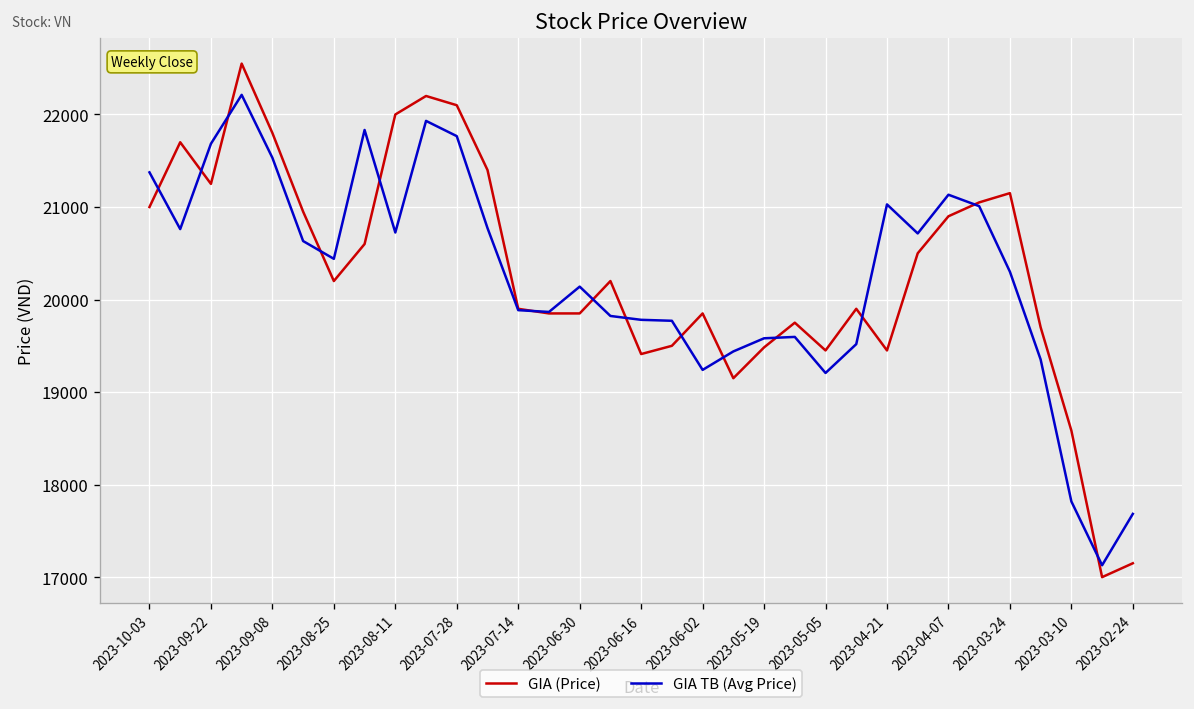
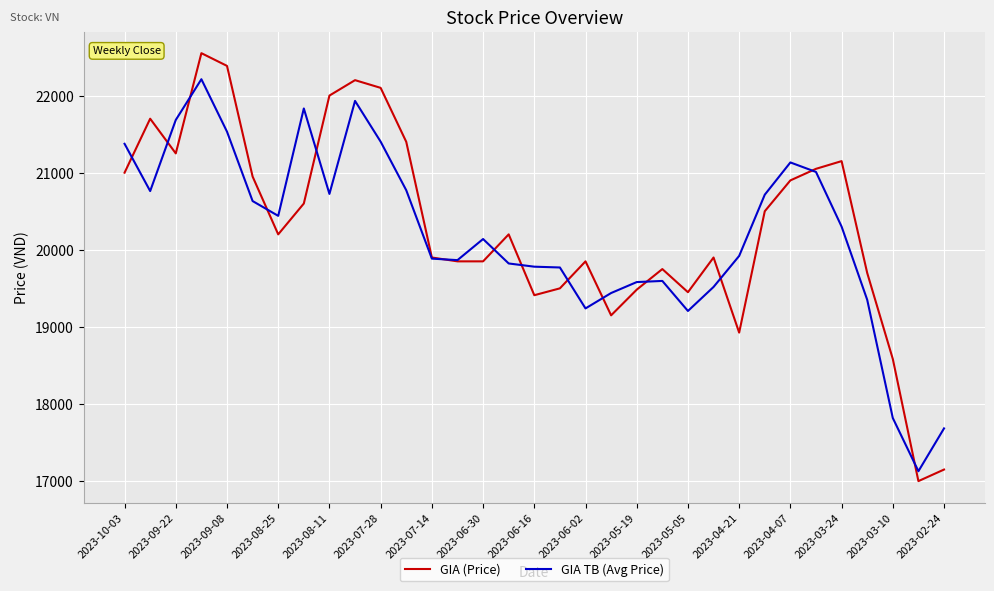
GIA (Price), 2023-09-08: 21800 -> 22400
GIA TB (Avg Price), 2023-07-28: 21800 -> 21400
GIA (Price), 2023-04-21: 19500 -> 18900
GIA TB (Avg Price), 2023-04-21: 21000 -> 19900
